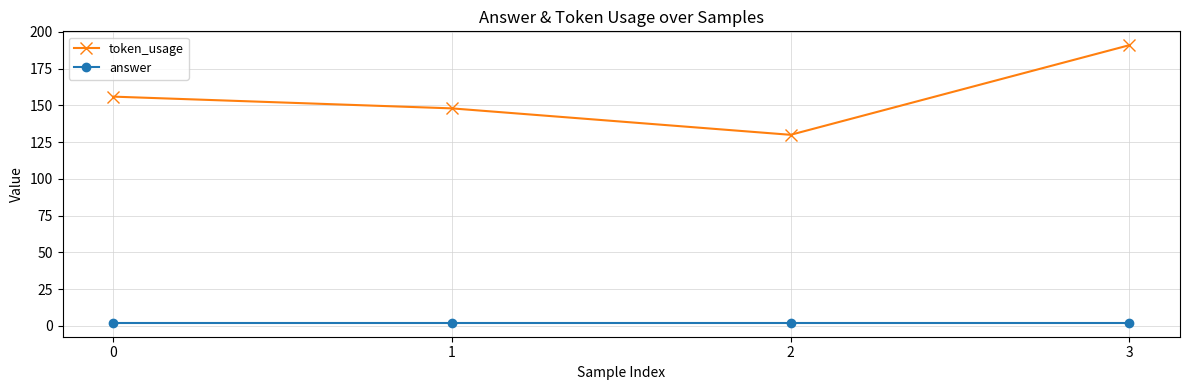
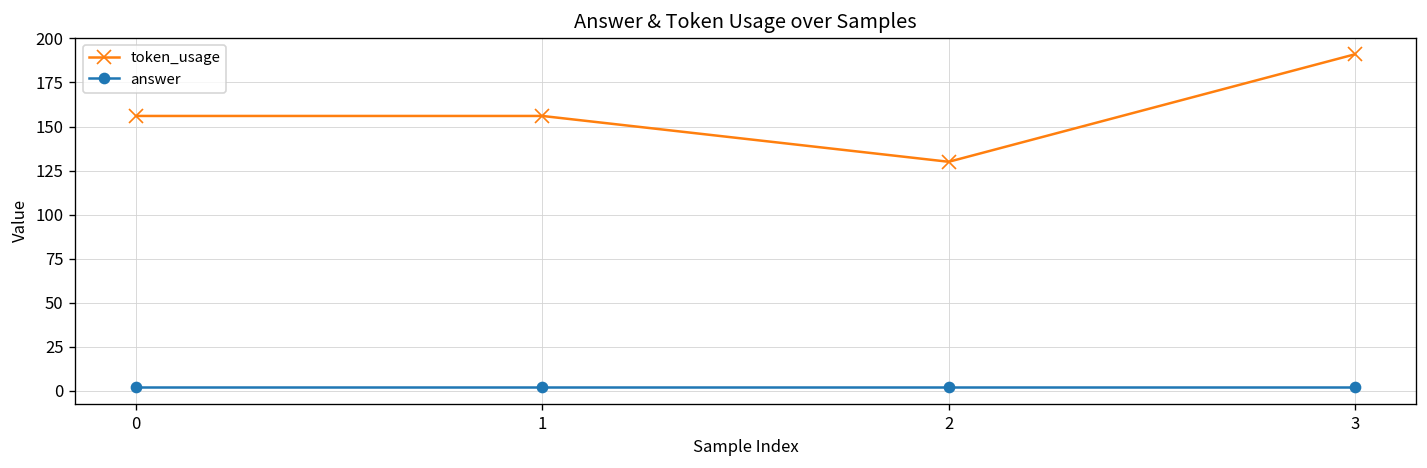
token_usage, 1: 148 -> 156
